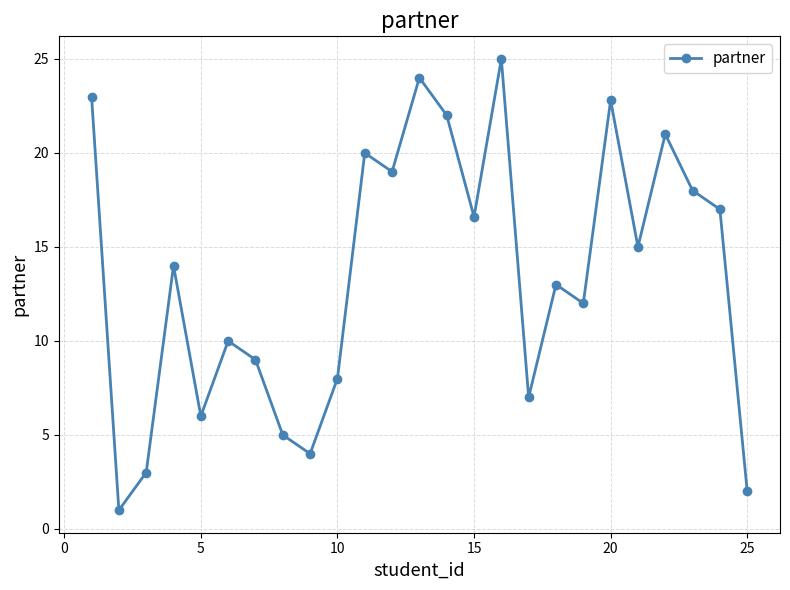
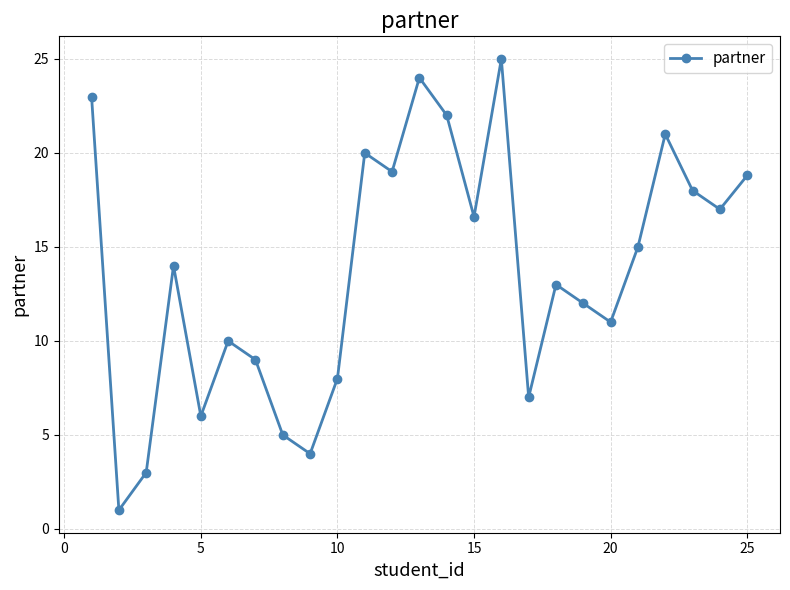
20: 22.8 -> 11.0
25: 2.0 -> 18.8
